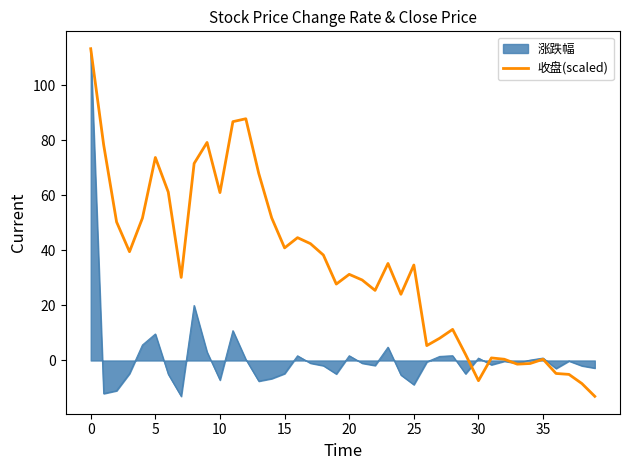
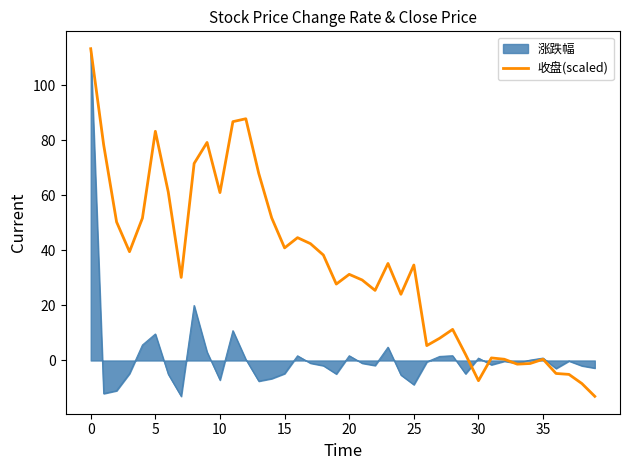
收盘(scaled), 5: 74 -> 83
